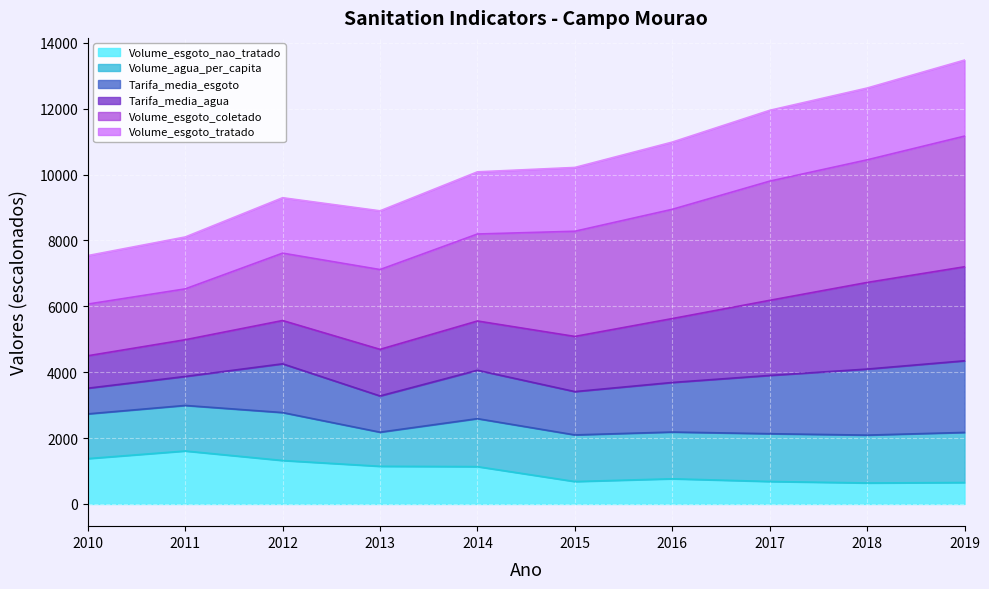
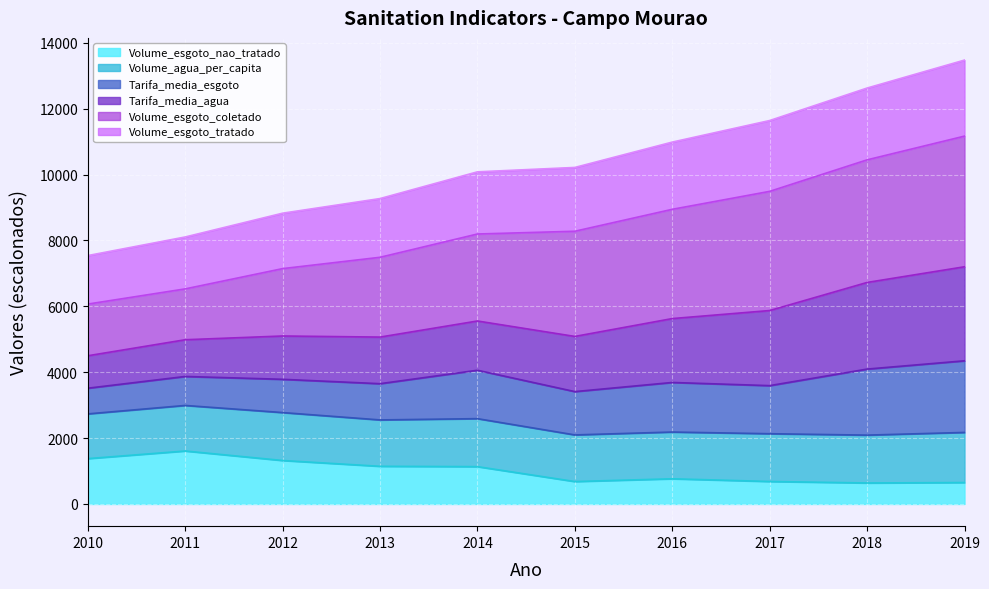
Tarifa_media_esgoto, 2012: 1500 -> 1000
Volume_agua_per_capita, 2013: 1000 -> 1400
Tarifa_media_esgoto, 2017: 1800 -> 1500
